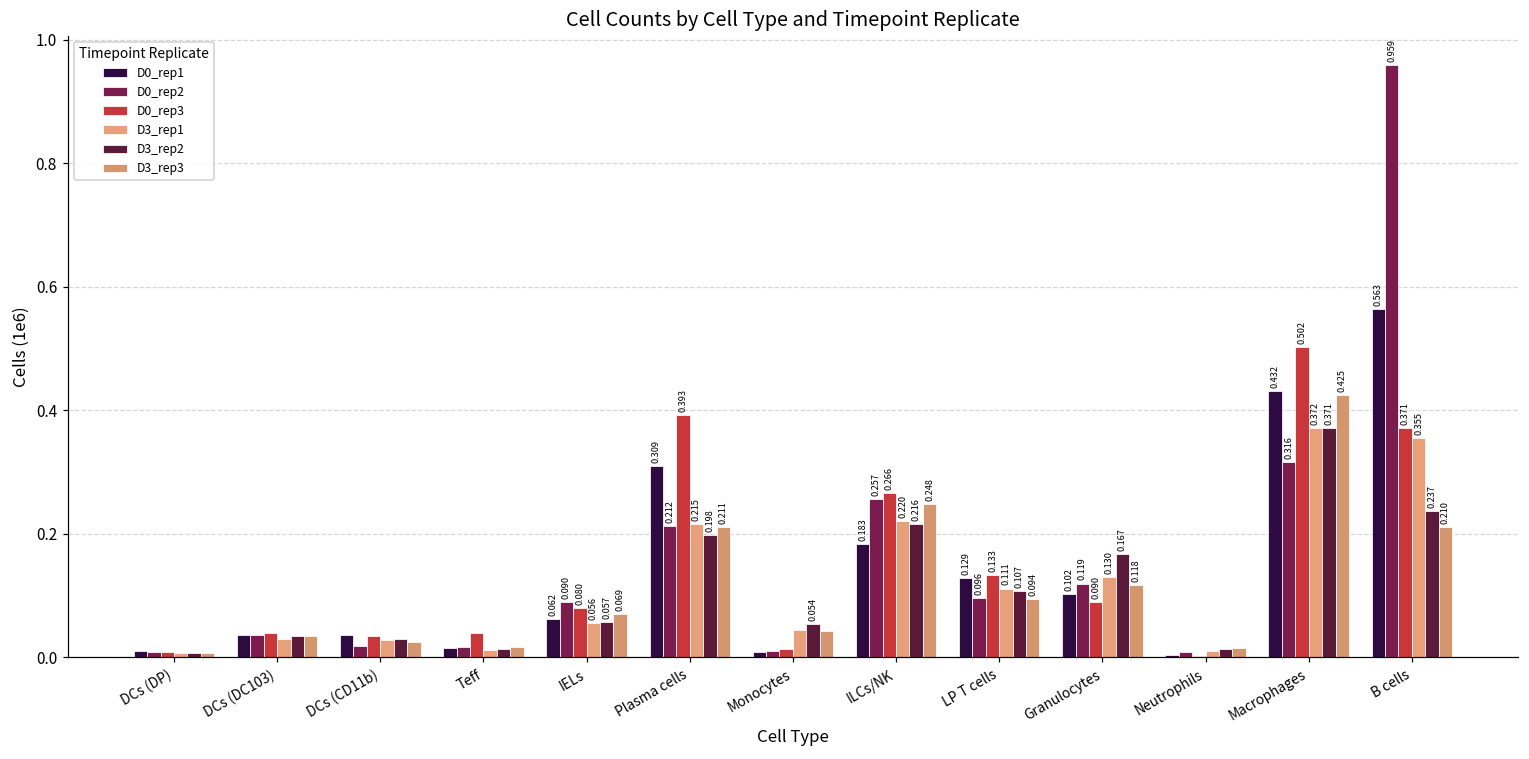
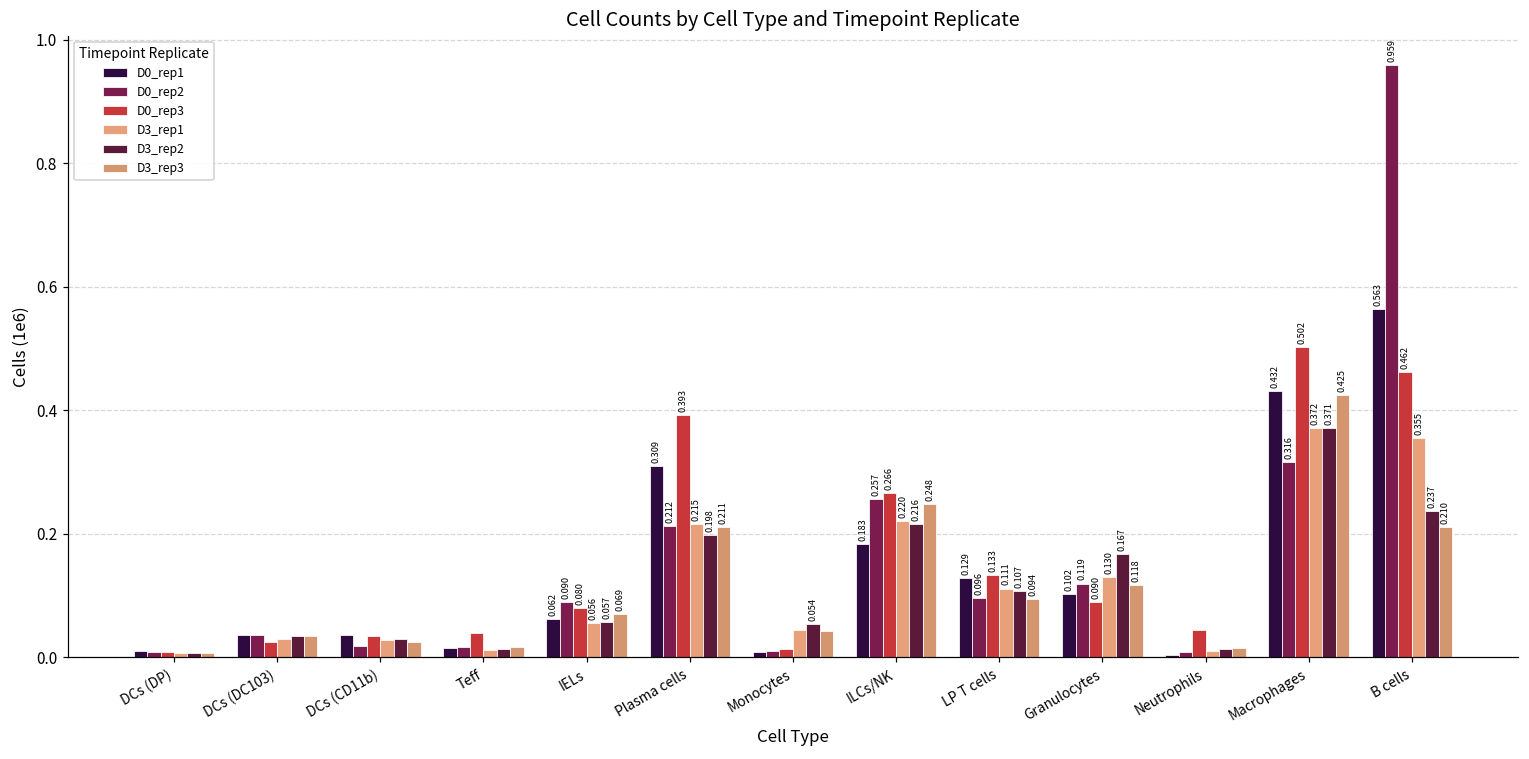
D0_rep3, DCs (DC103): 0.04 -> 0.02
D0_rep3, Neutrophils: 0.00 -> 0.04
D0_rep3, B cells: 0.371 -> 0.462
